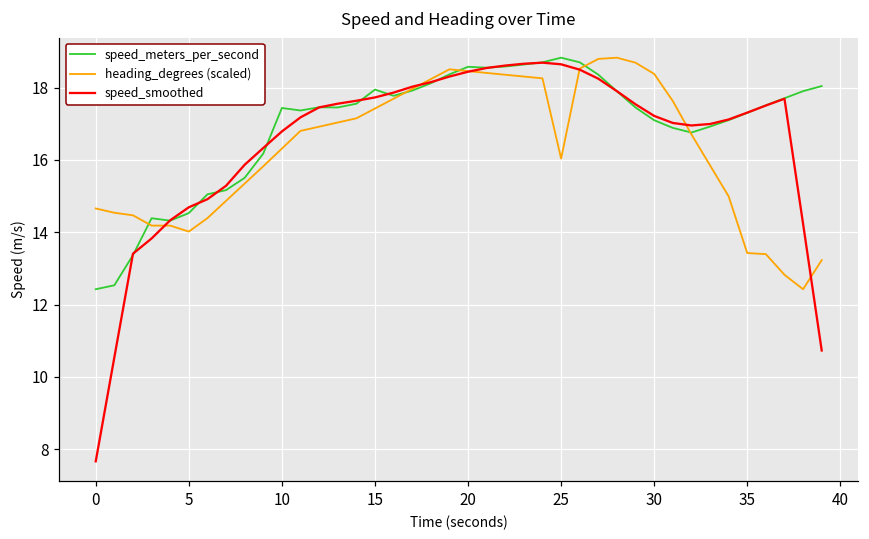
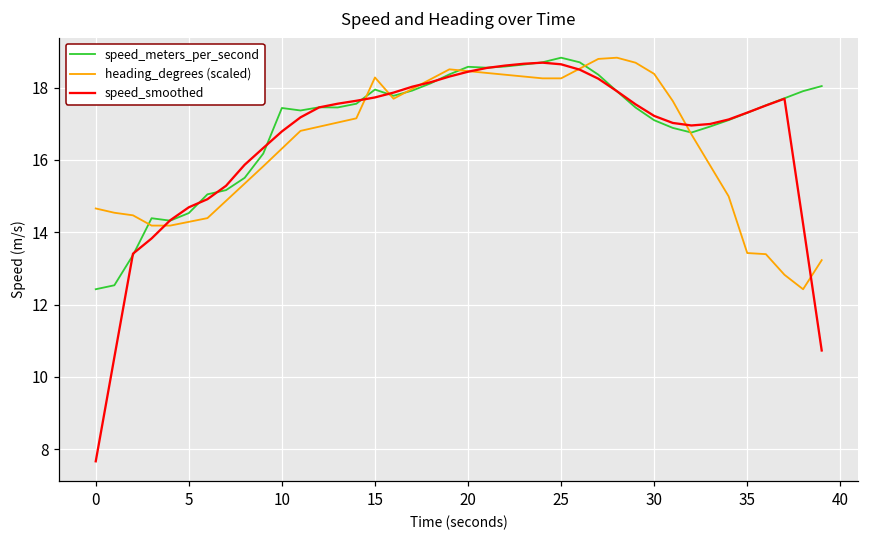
heading_degrees (scaled), 5: 14.0 -> 14.3
heading_degrees (scaled), 15: 17.4 -> 18.3
heading_degrees (scaled), 25: 16.0 -> 18.3
